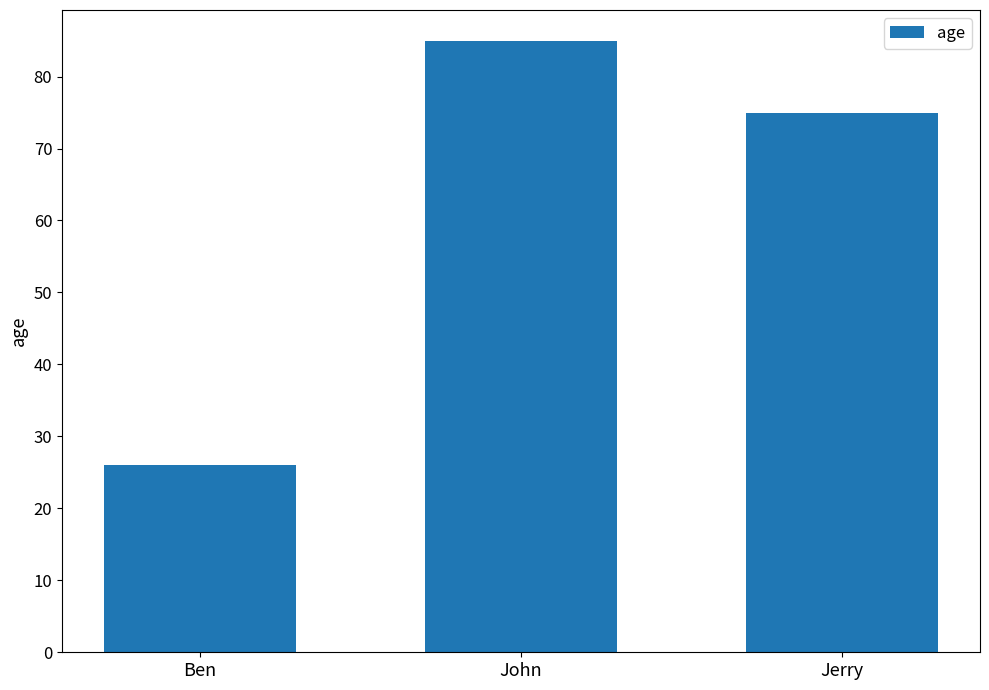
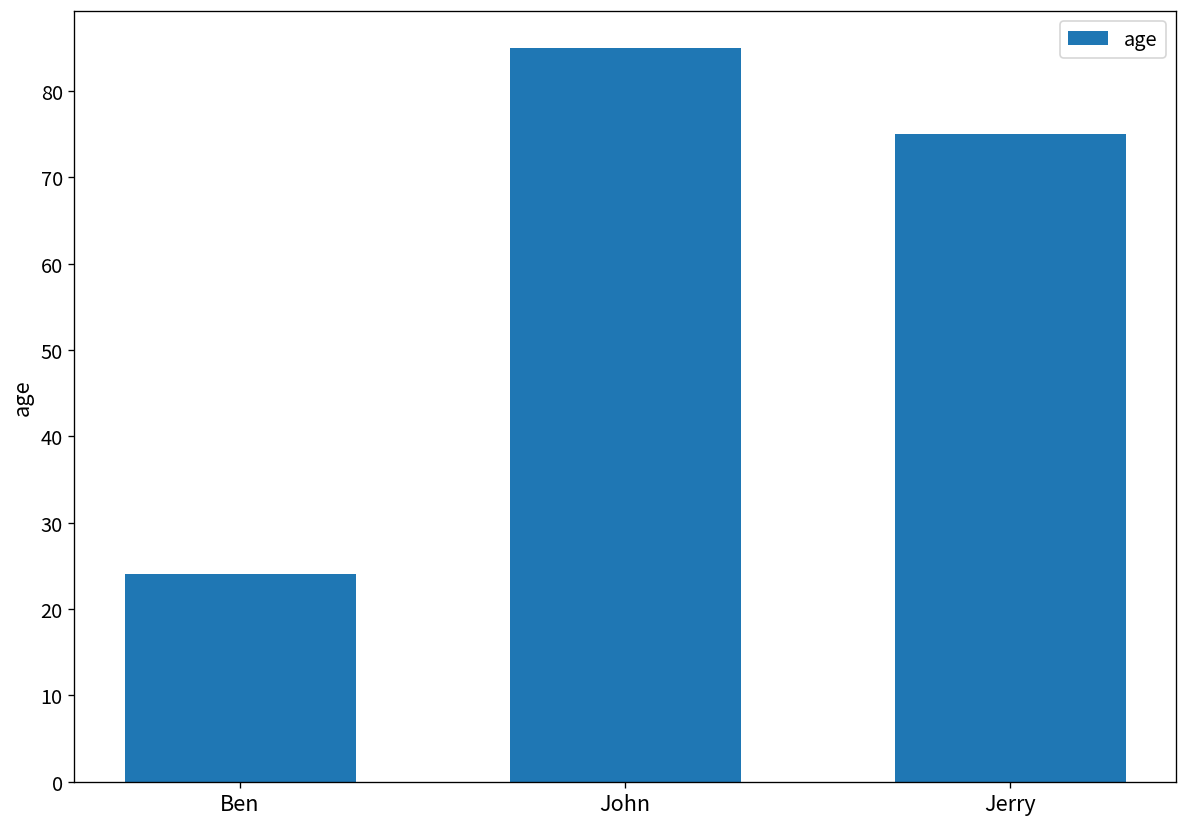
Ben: 26 -> 24
